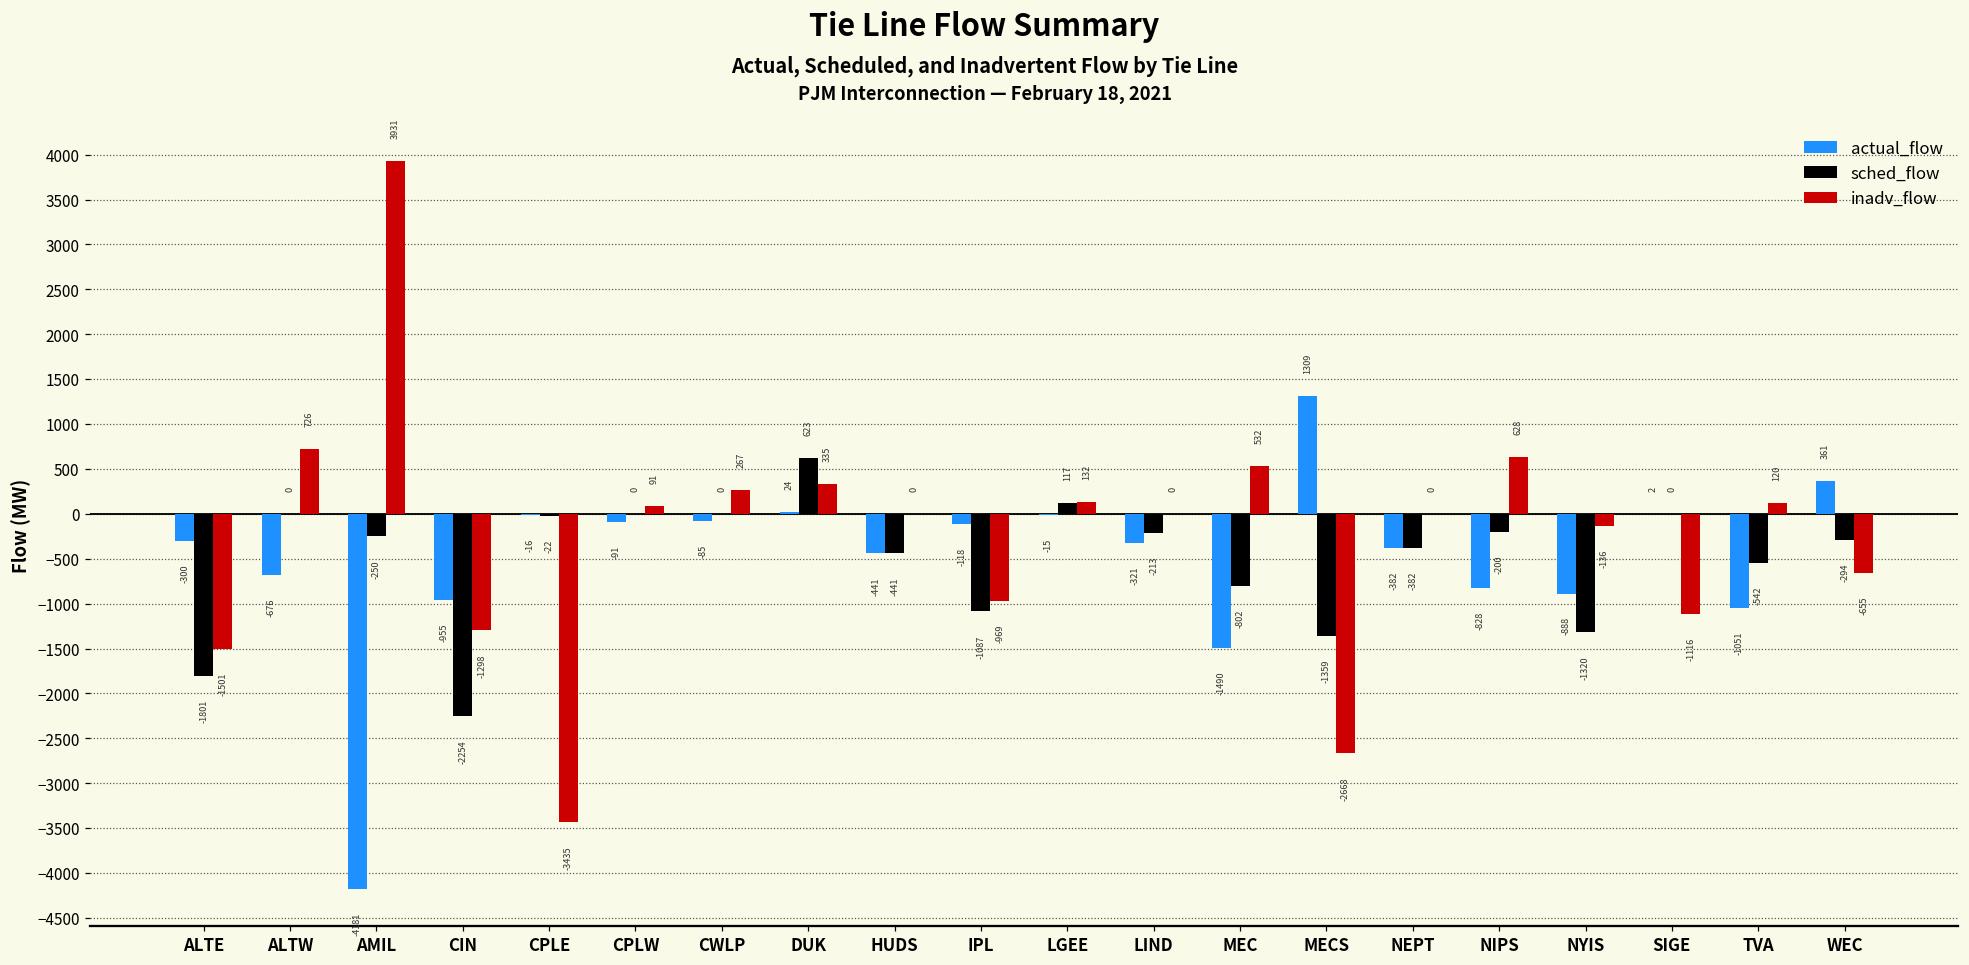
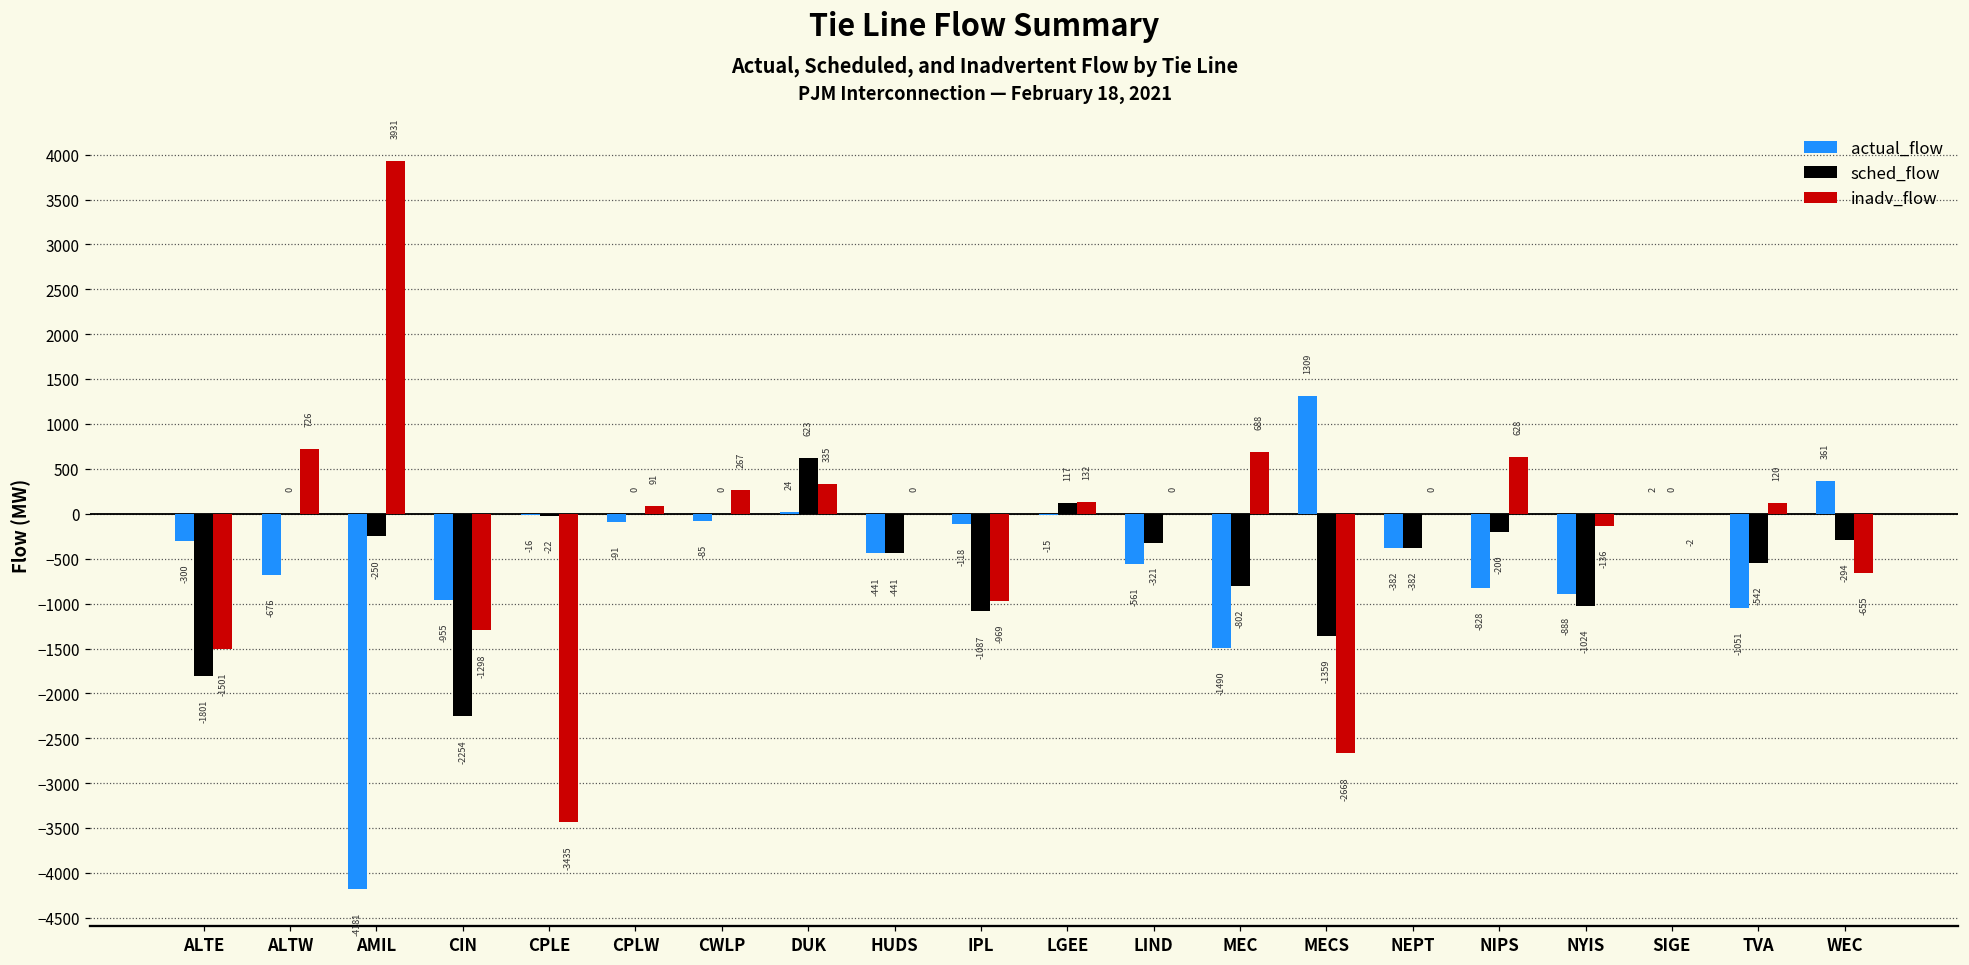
actual_flow, LIND: -321 -> -561
sched_flow, LIND: -213 -> -321
inadv_flow, MEC: 532 -> 688
sched_flow, NYIS: -1320 -> -1024
inadv_flow, SIGE: -1116 -> -2
